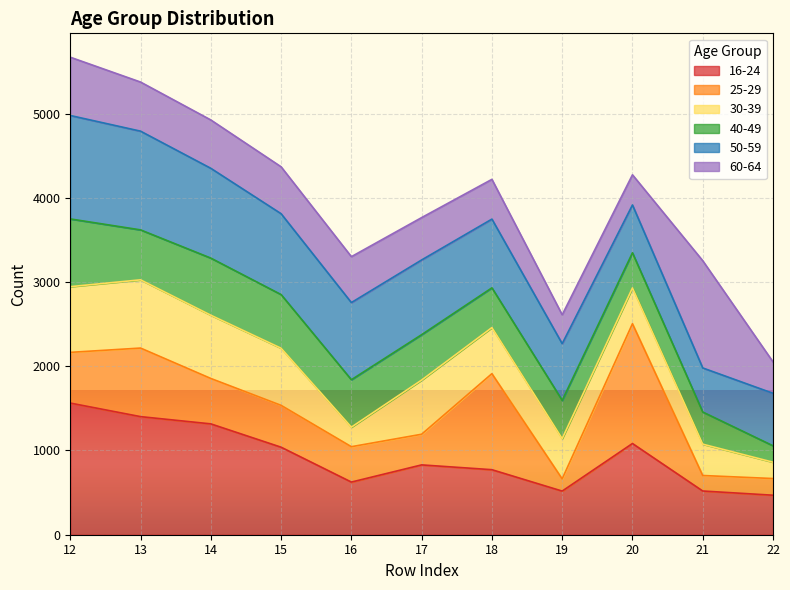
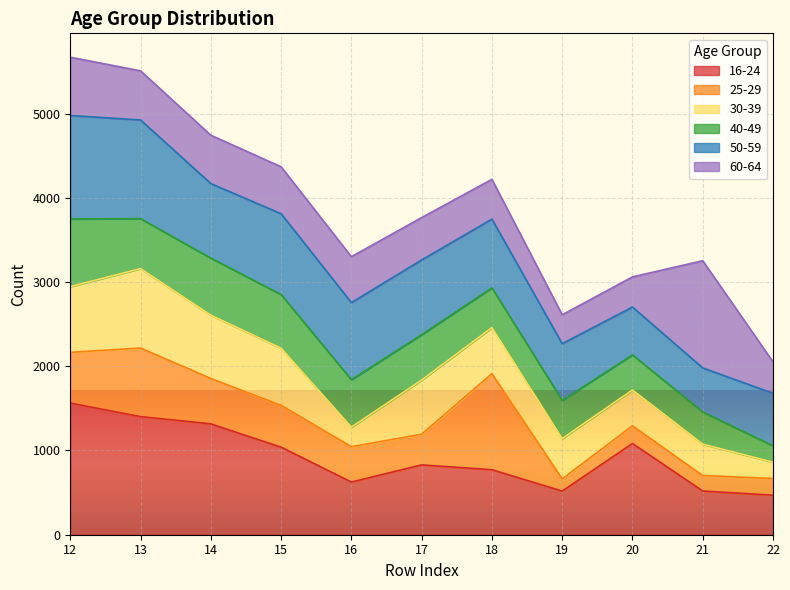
30-39, 13: 800 -> 900
50-59, 14: 1100 -> 900
25-29, 20: 1400 -> 200
